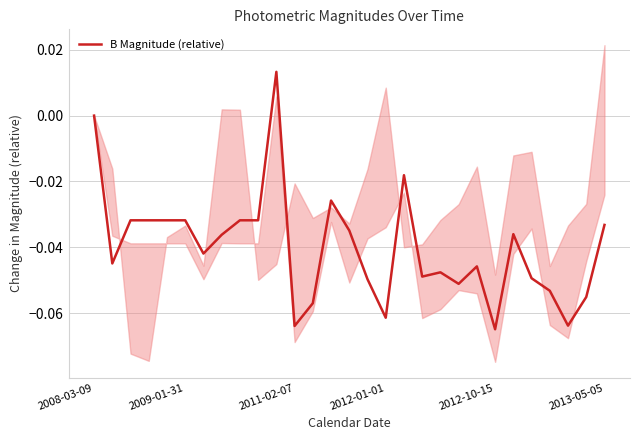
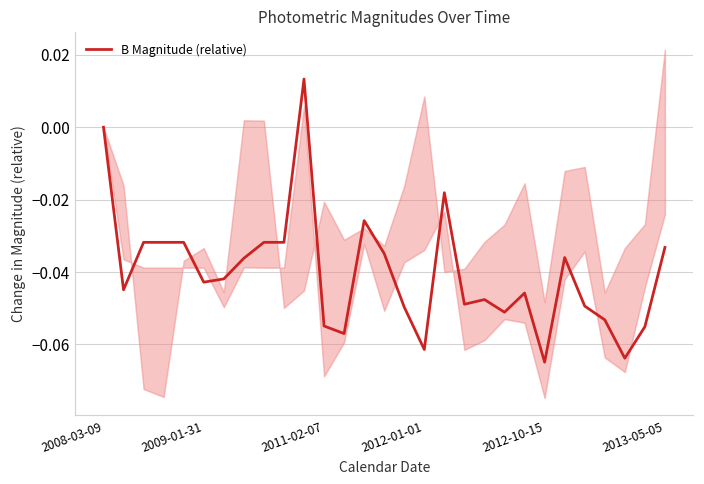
B Magnitude (relative), 2009-01-31: -0.032 -> -0.043
B Magnitude (relative), 2011-02-07: -0.064 -> -0.055
